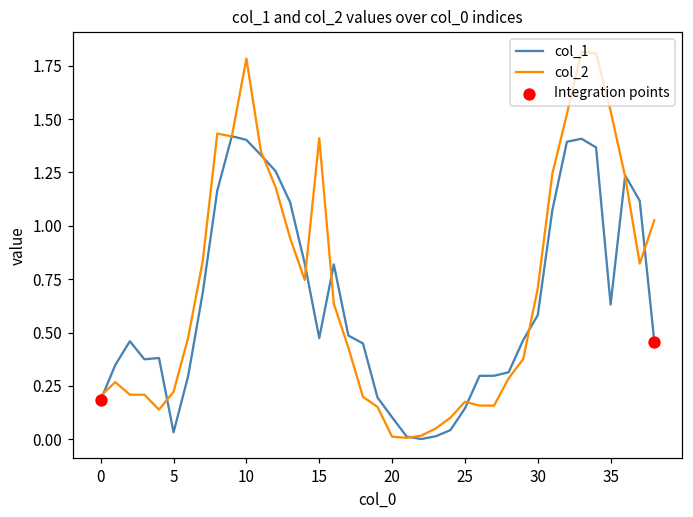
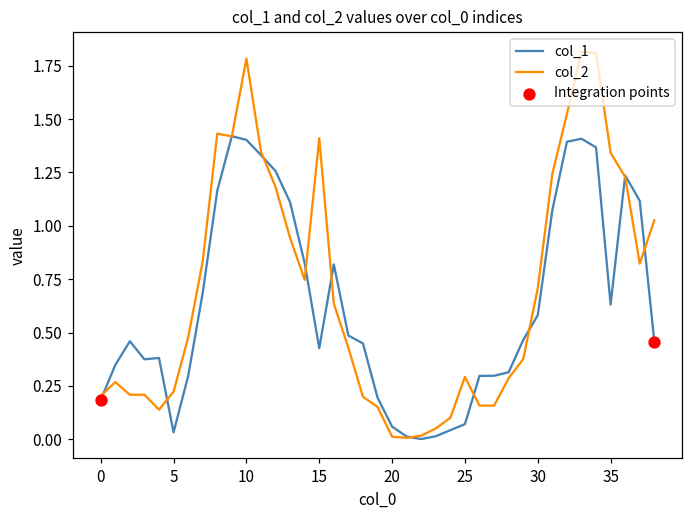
col_1, 15: 0.47 -> 0.43
col_1, 20: 0.10 -> 0.06
col_1, 25: 0.14 -> 0.07
col_2, 25: 0.18 -> 0.29
col_2, 35: 1.54 -> 1.34
